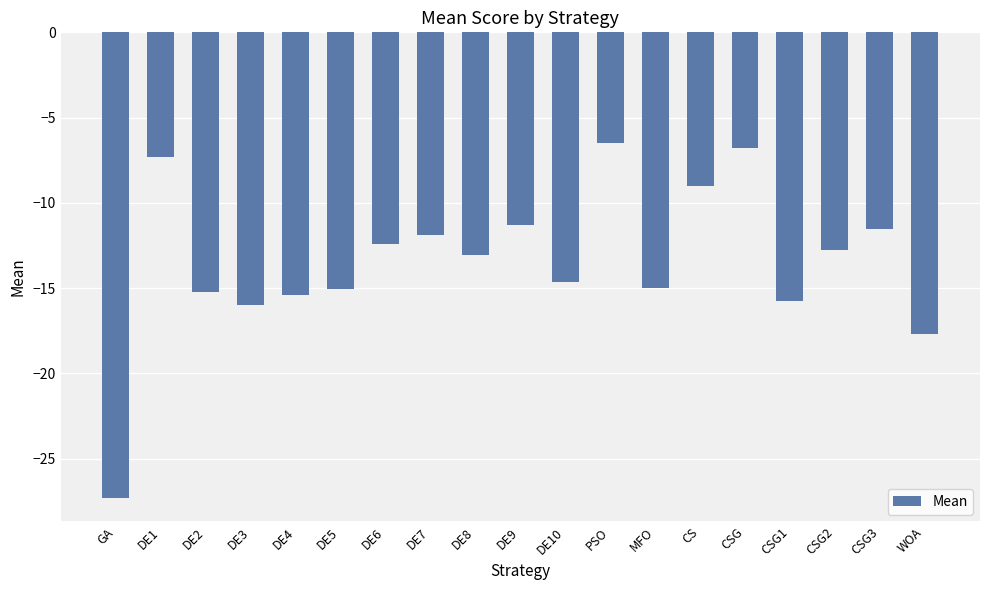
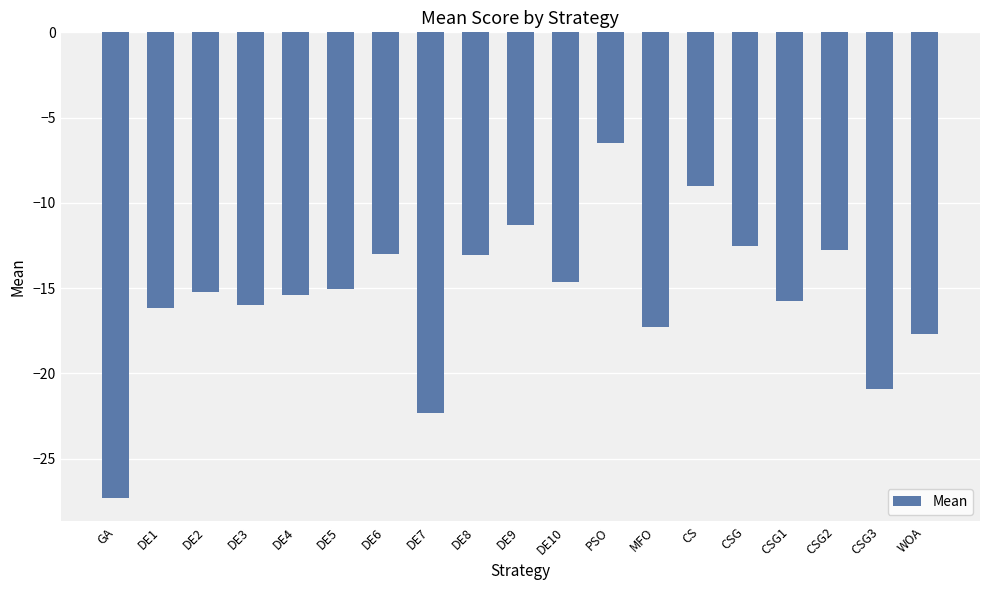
DE1: -7.3 -> -16.2
DE6: -12.4 -> -13.0
DE7: -11.9 -> -22.4
MFO: -15.0 -> -17.3
CSG: -6.8 -> -12.6
CSG3: -11.5 -> -20.9
